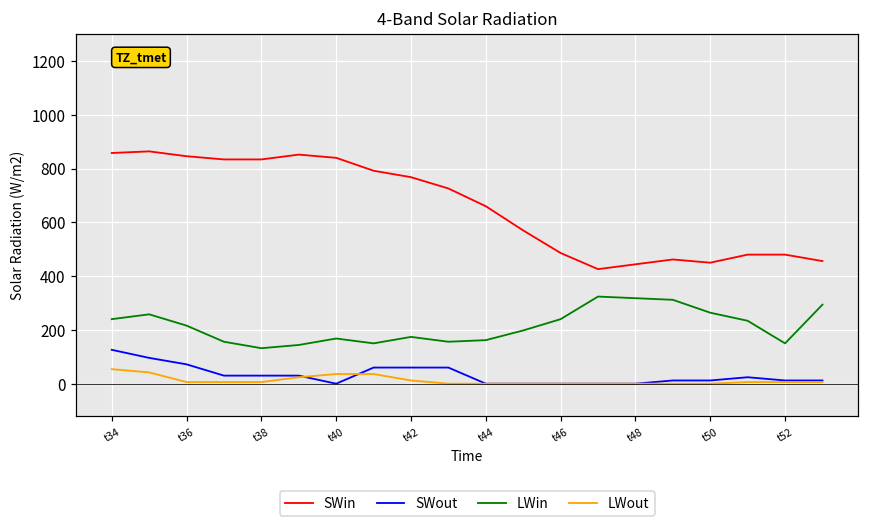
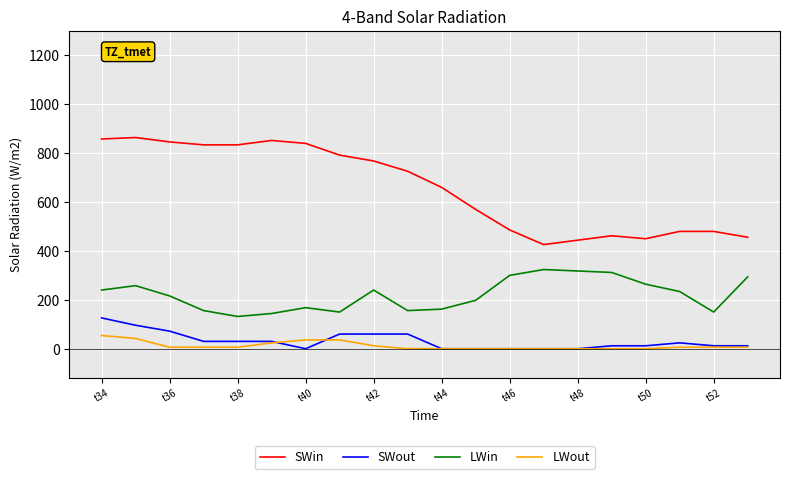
LWin, t42: 170 -> 240
LWin, t46: 240 -> 300
